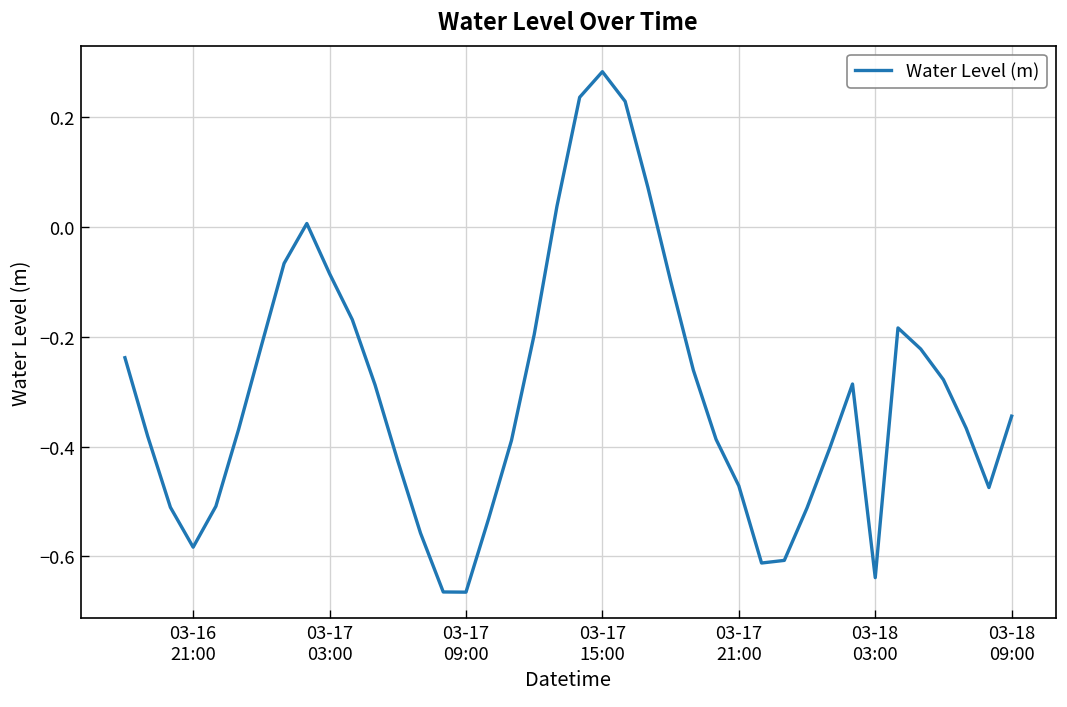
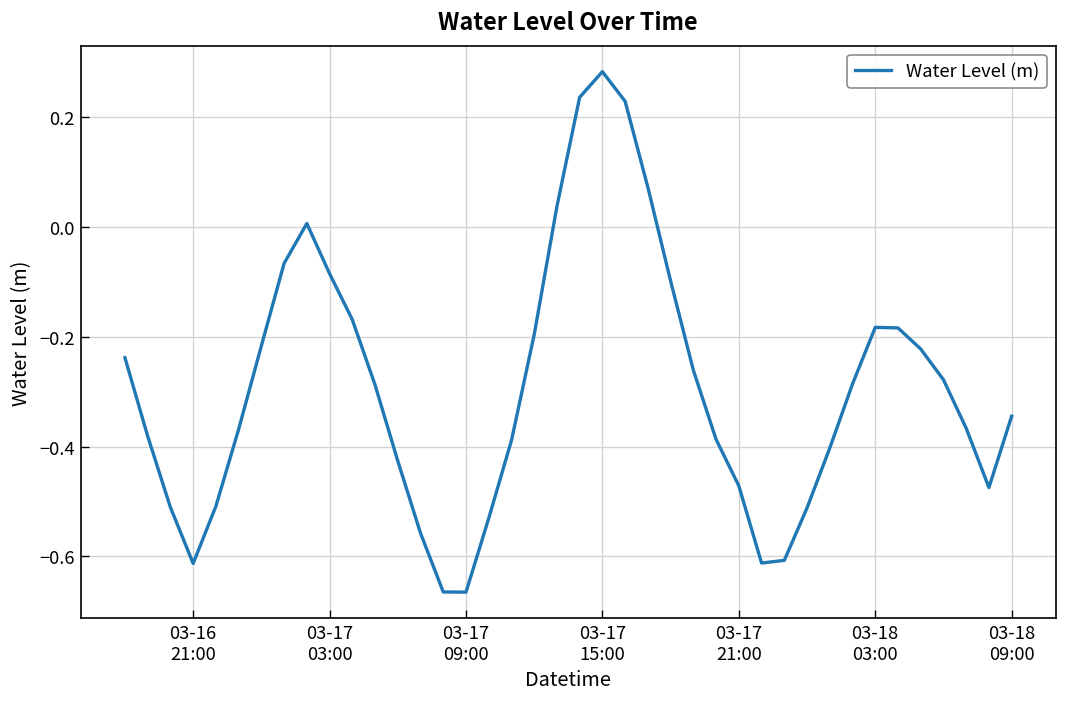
03-16 21:00: -0.58 -> -0.61
03-18 03:00: -0.64 -> -0.18
